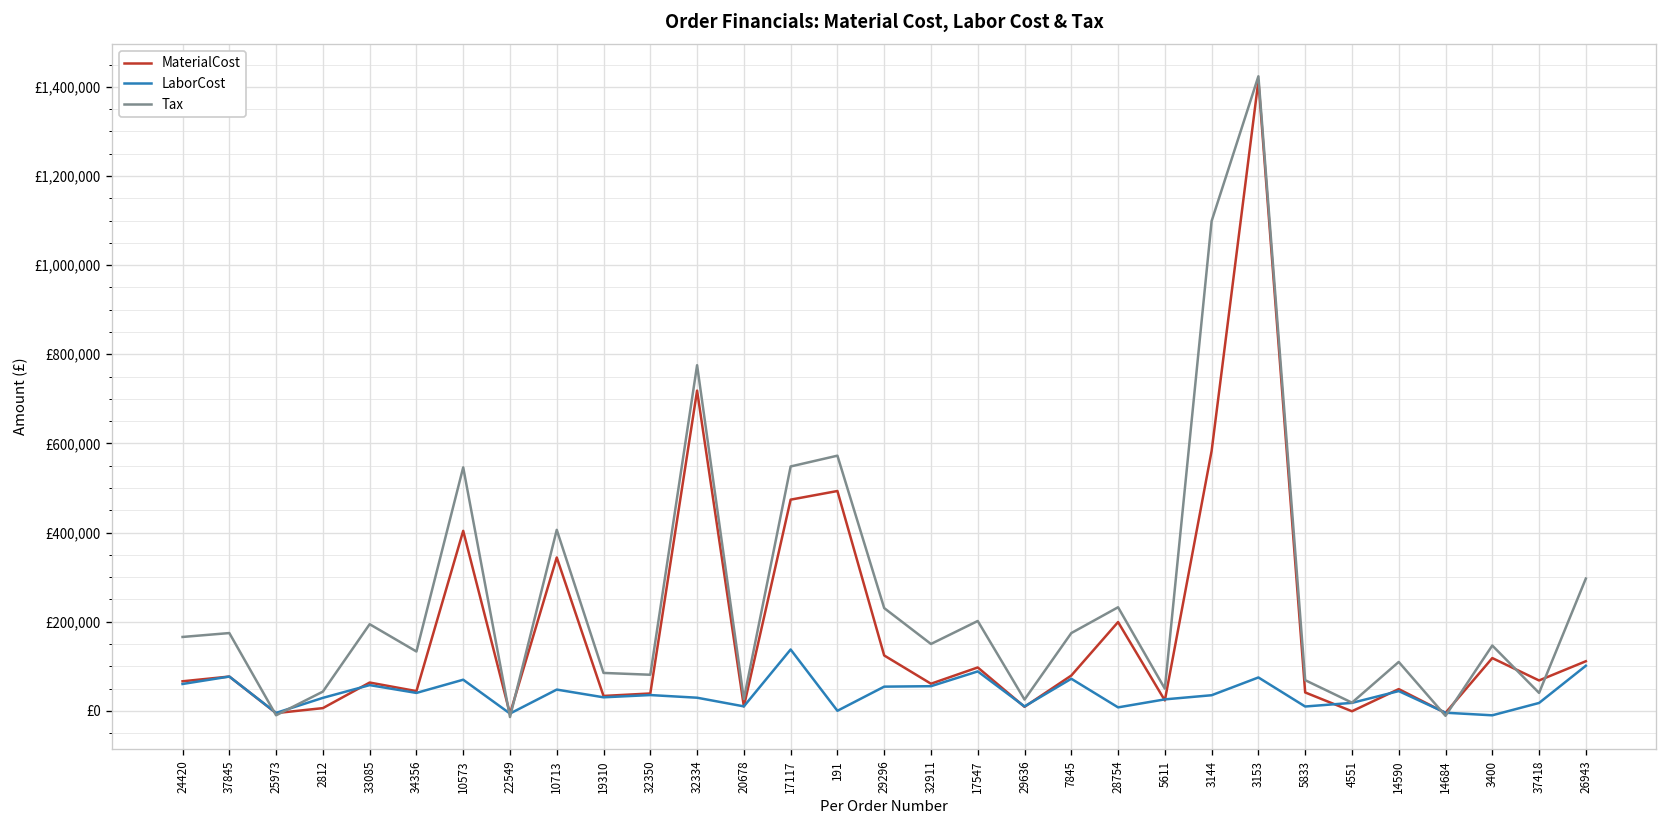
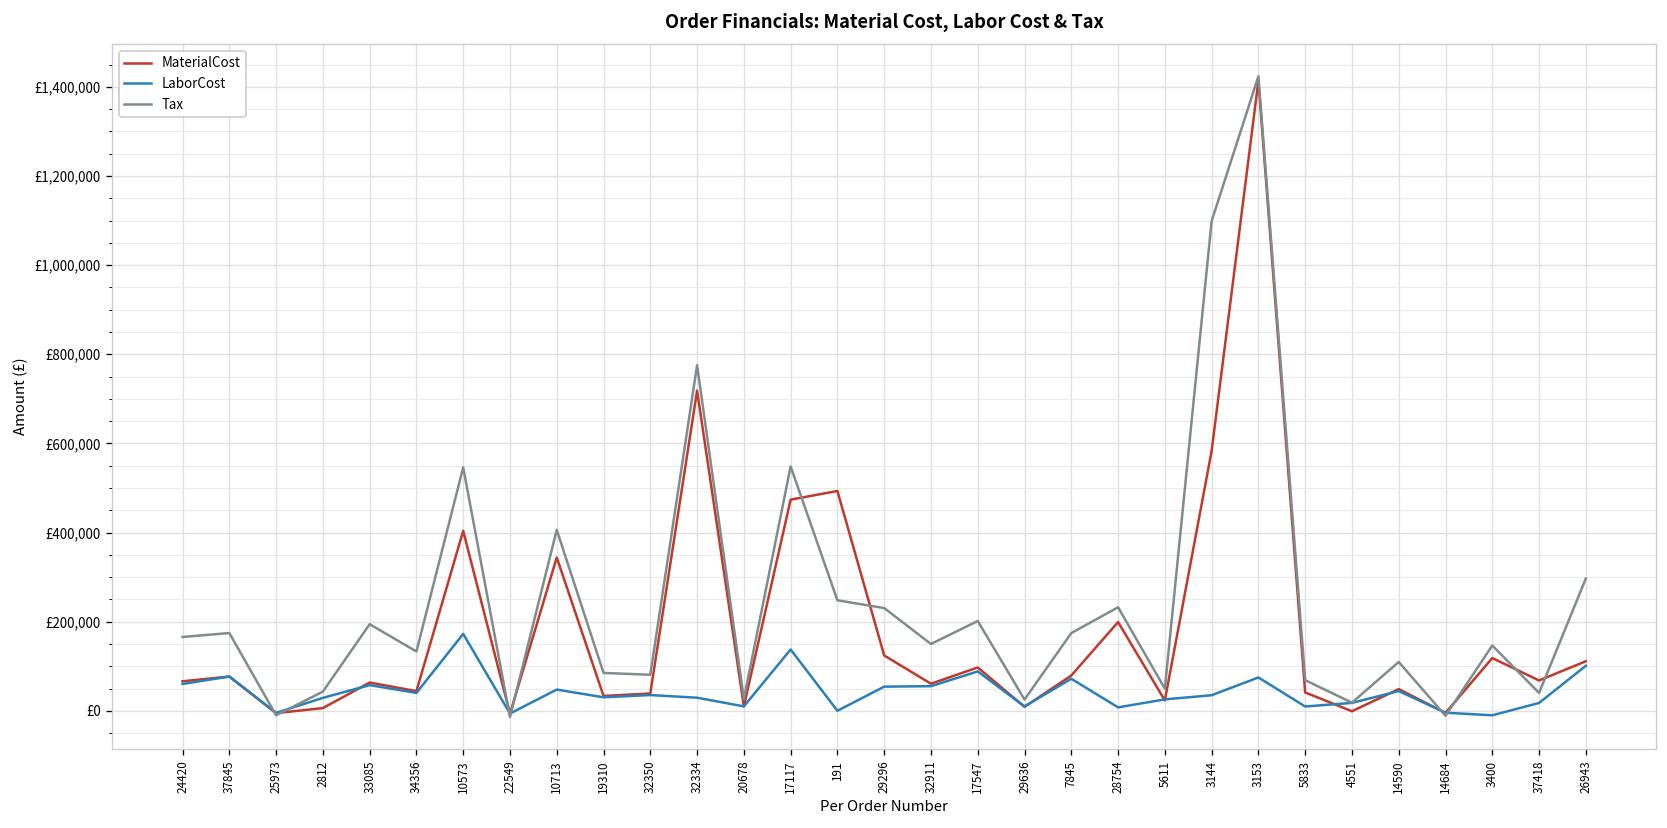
LaborCost, 10573: £70,000 -> £170,000
Tax, 191: £570,000 -> £250,000
